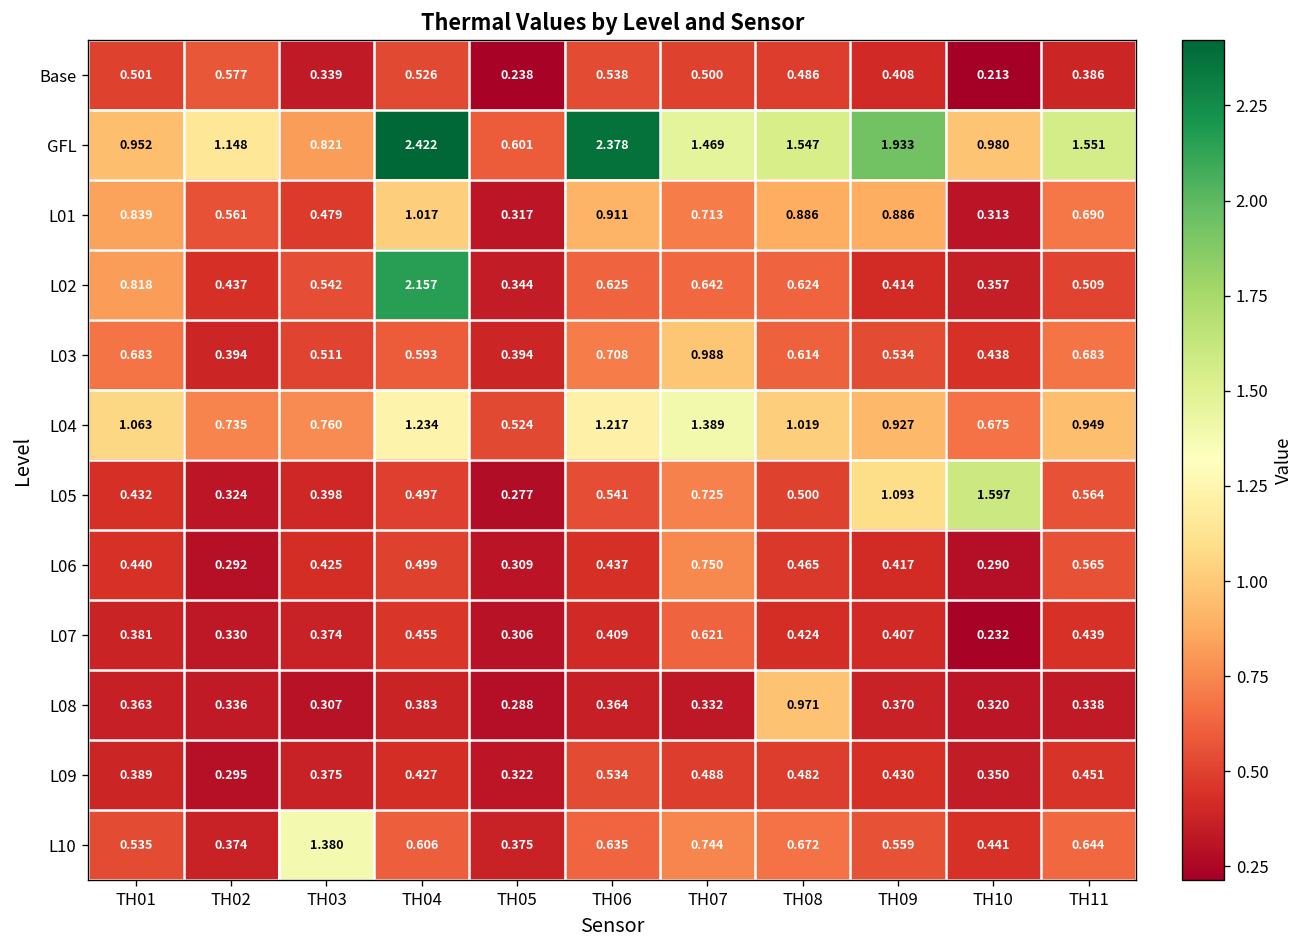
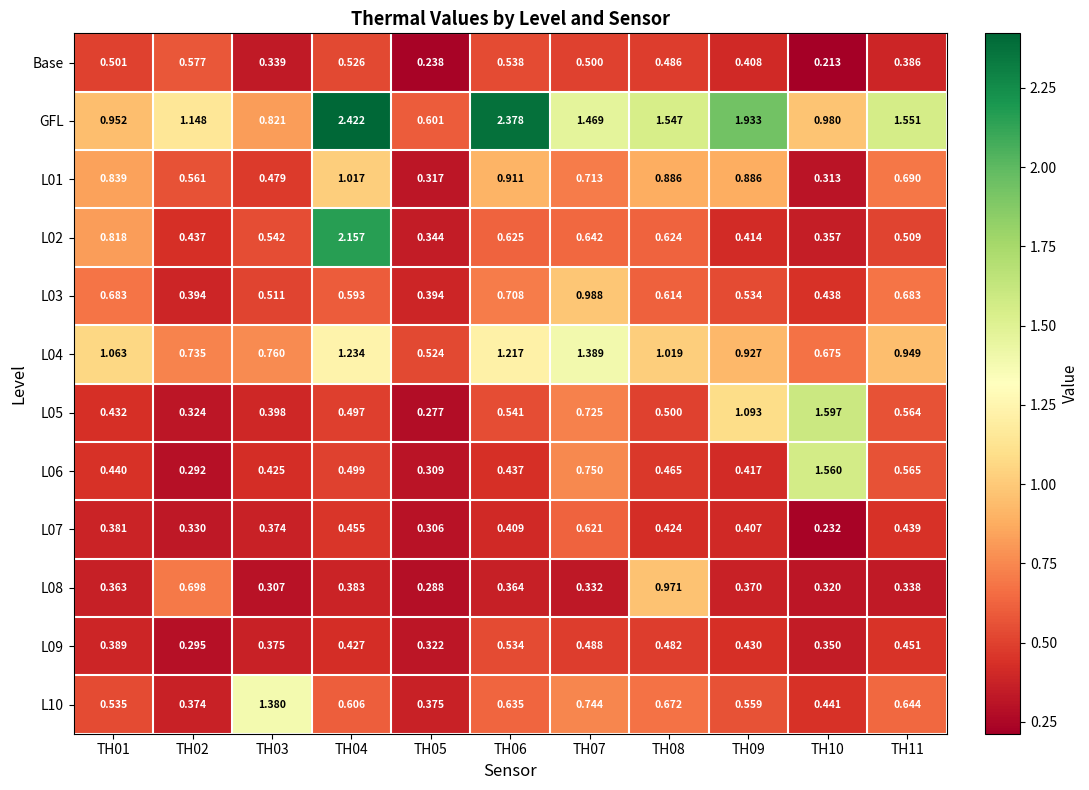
L06, TH10: 0.290 -> 1.560
L08, TH02: 0.336 -> 0.698
